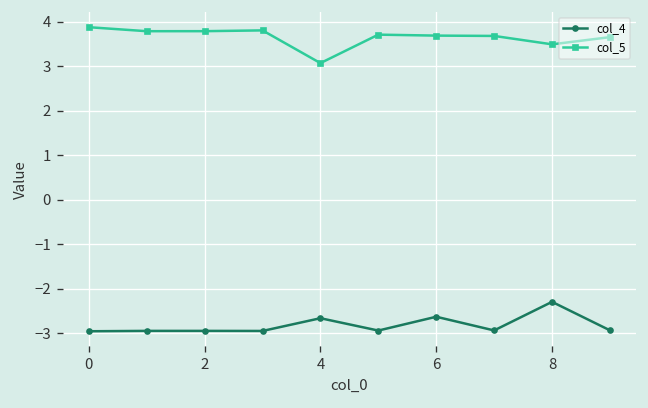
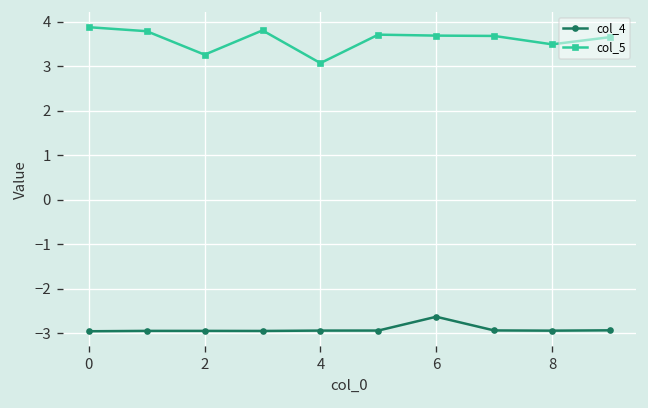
col_5, 2: 3.8 -> 3.3
col_4, 4: -2.7 -> -2.9
col_4, 8: -2.3 -> -2.9
